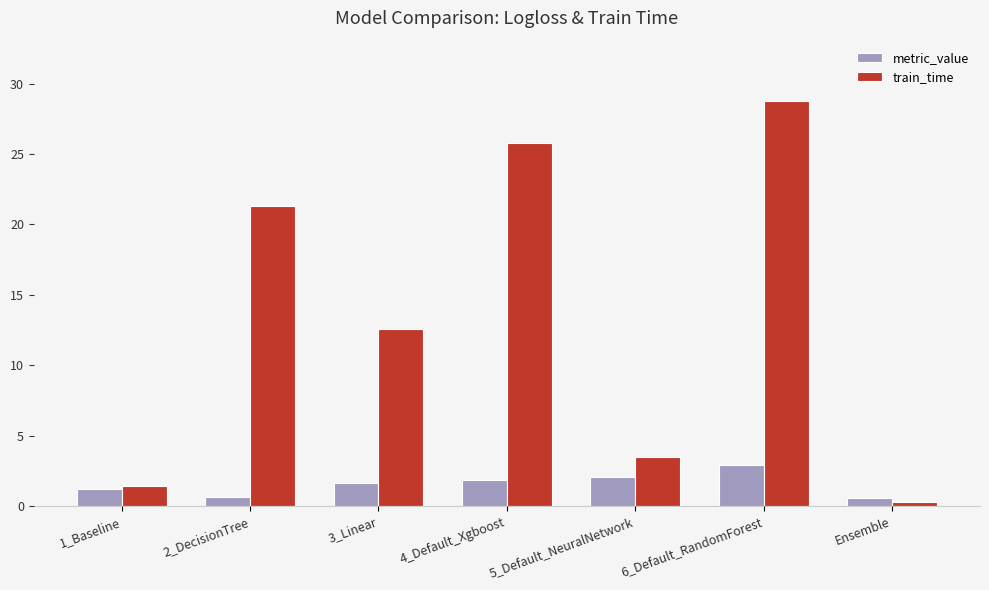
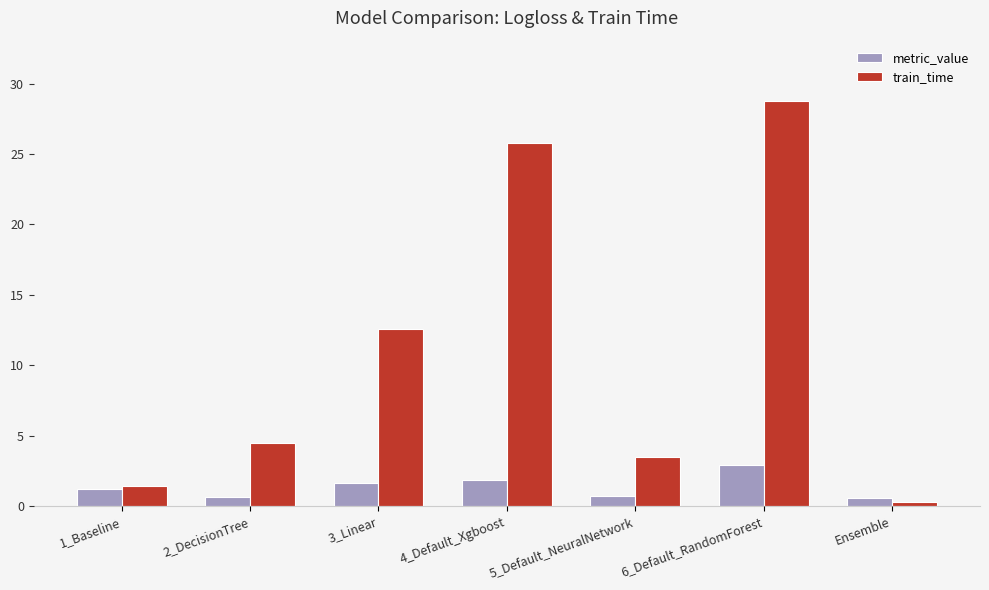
train_time, 2_DecisionTree: 21.3 -> 4.5
metric_value, 5_Default_NeuralNetwork: 2.1 -> 0.7
